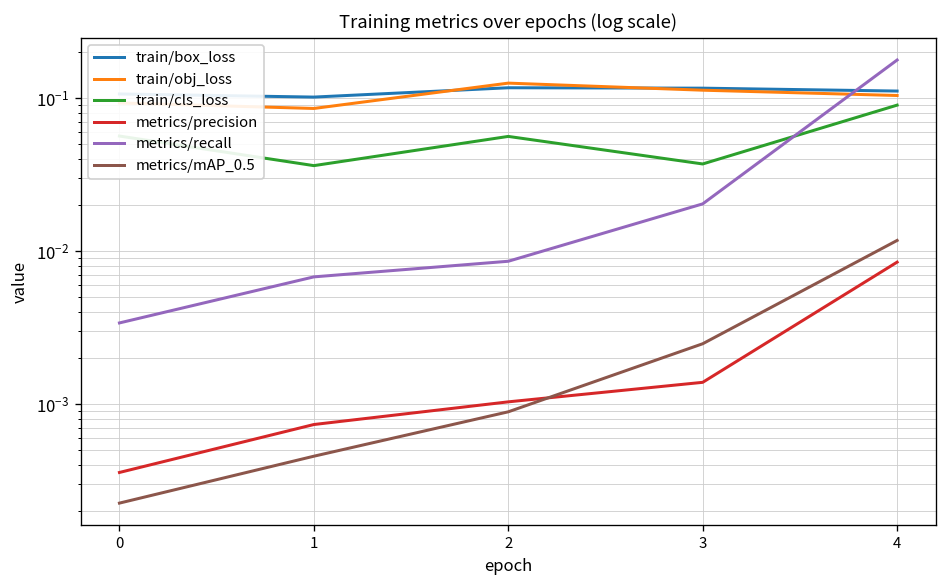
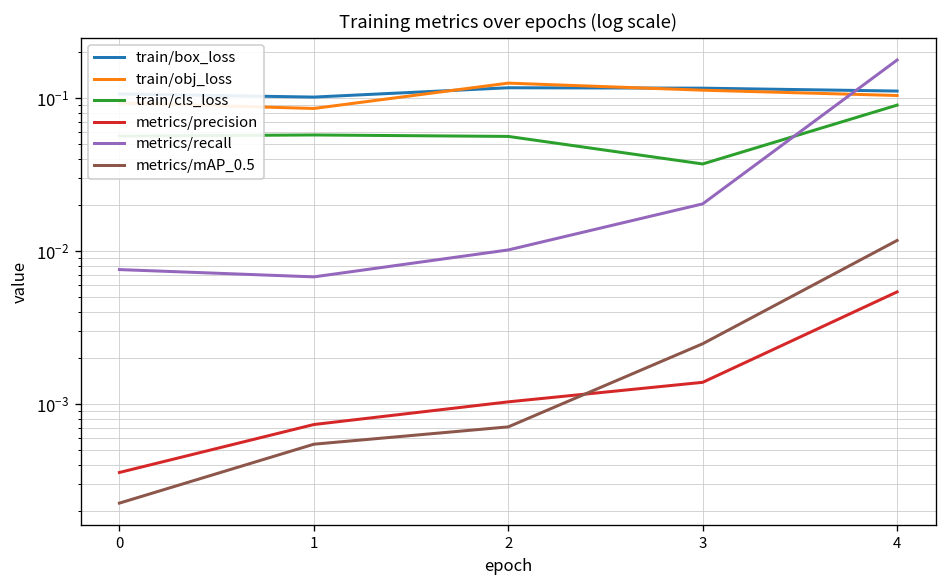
metrics/recall, 0: 0.0034 -> 0.008
train/cls_loss, 1: 0.036 -> 0.06
metrics/mAP_0.5, 1: 0.00046 -> 0.00055
metrics/recall, 2: 0.009 -> 0.010
metrics/mAP_0.5, 2: 0.0009 -> 0.0007
metrics/precision, 4: 0.008 -> 0.0054
